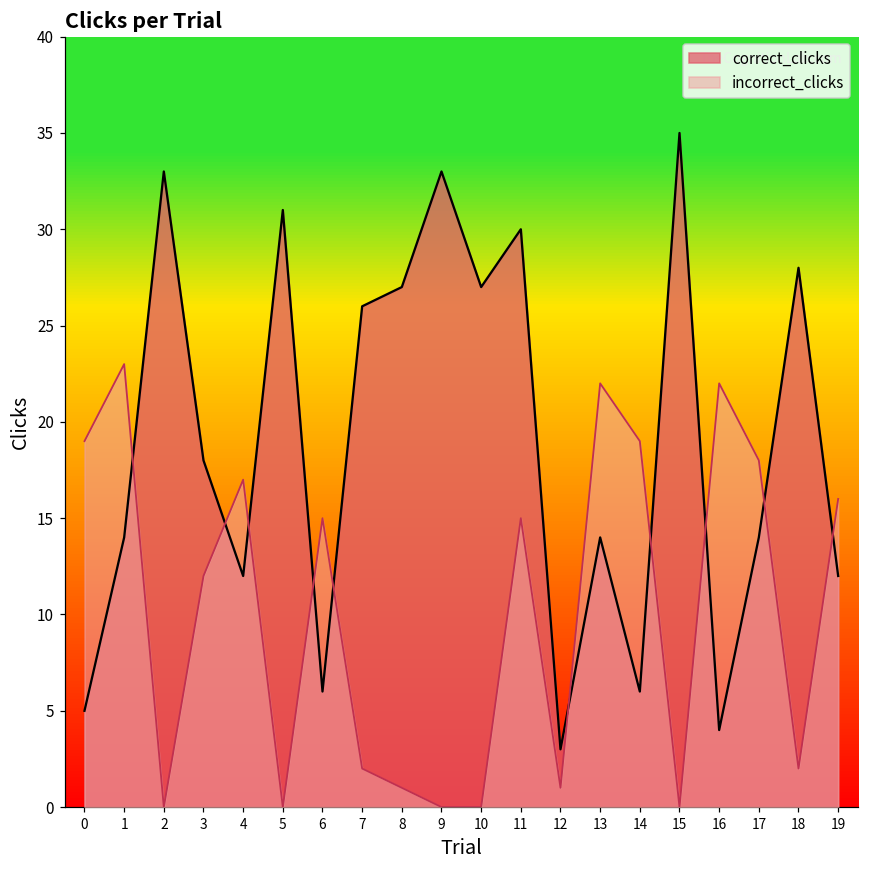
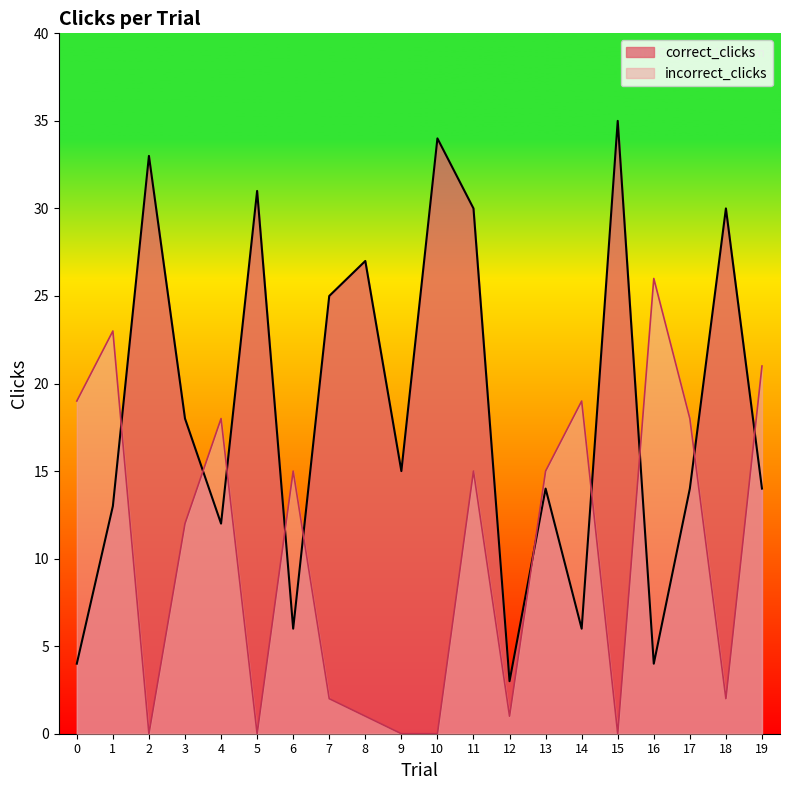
correct_clicks, 0: 5 -> 4
correct_clicks, 1: 14 -> 13
incorrect_clicks, 4: 17 -> 18
correct_clicks, 7: 26 -> 25
correct_clicks, 9: 33 -> 15
correct_clicks, 10: 27 -> 34
incorrect_clicks, 13: 22 -> 15
incorrect_clicks, 16: 22 -> 26
correct_clicks, 18: 28 -> 30
correct_clicks, 19: 12 -> 14
incorrect_clicks, 19: 16 -> 21
